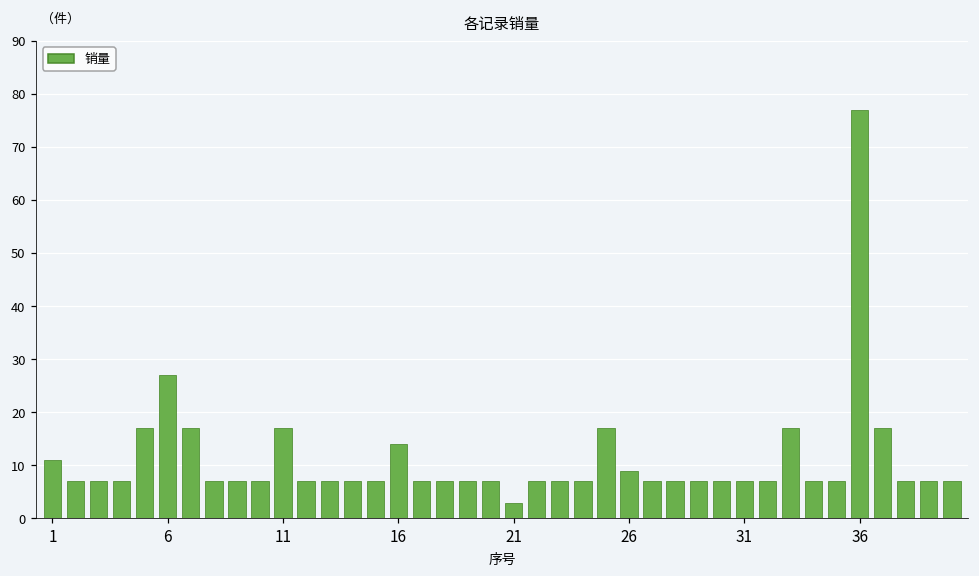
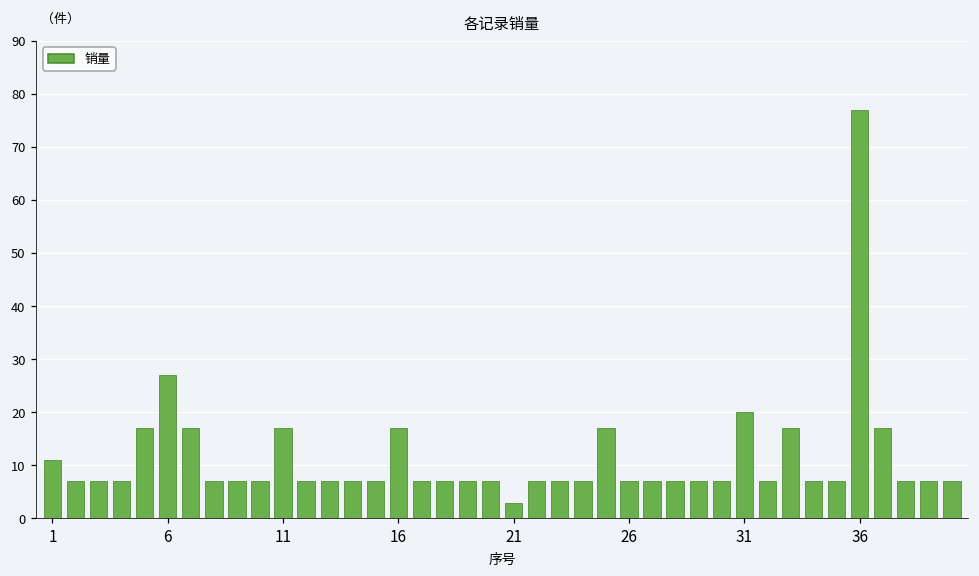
16: 14 -> 17
26: 9 -> 7
31: 7 -> 20
